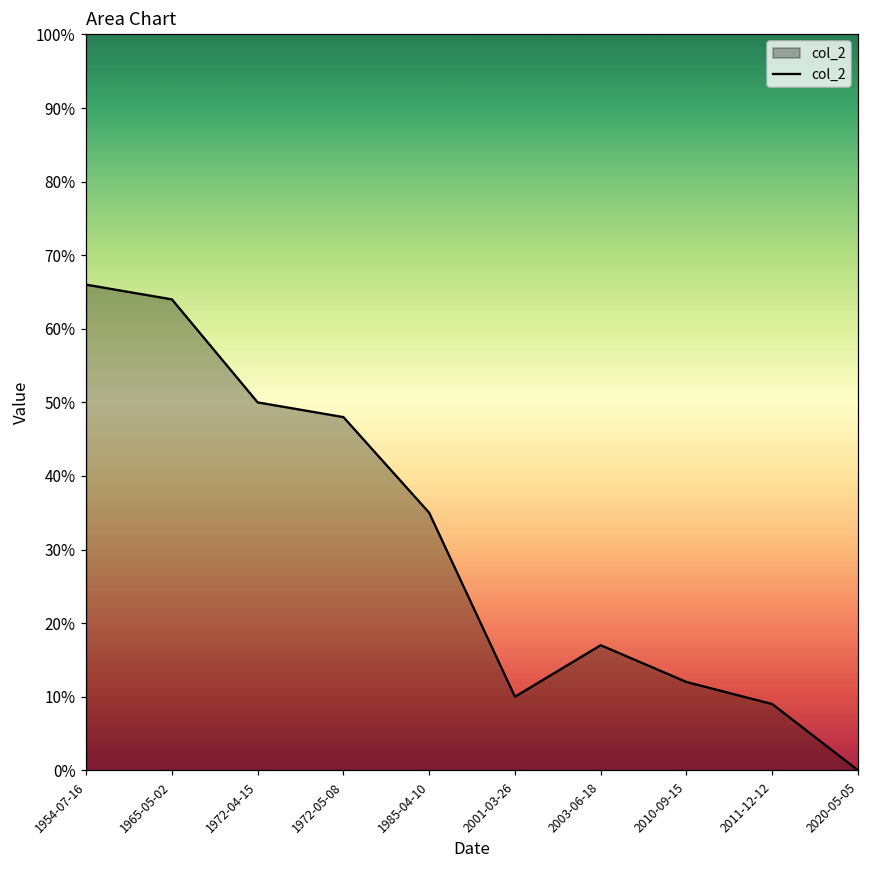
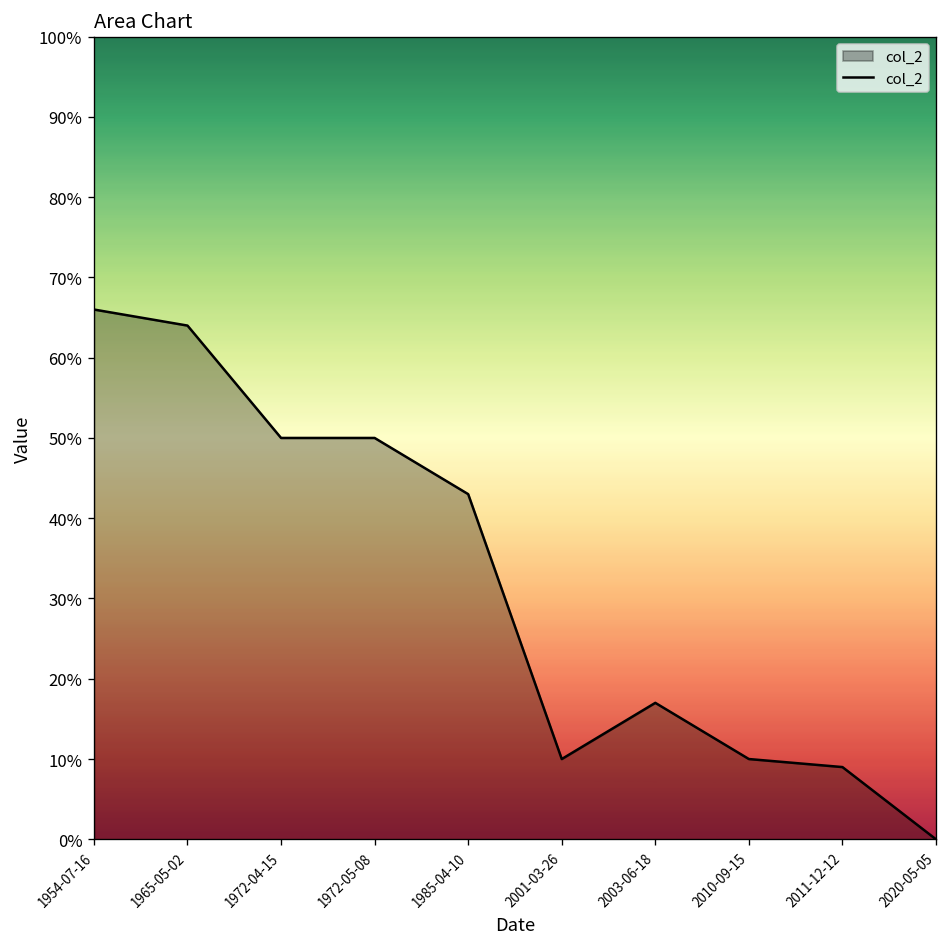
1972-05-08: 48% -> 50%
1985-04-10: 35% -> 43%
2010-09-15: 12% -> 10%
